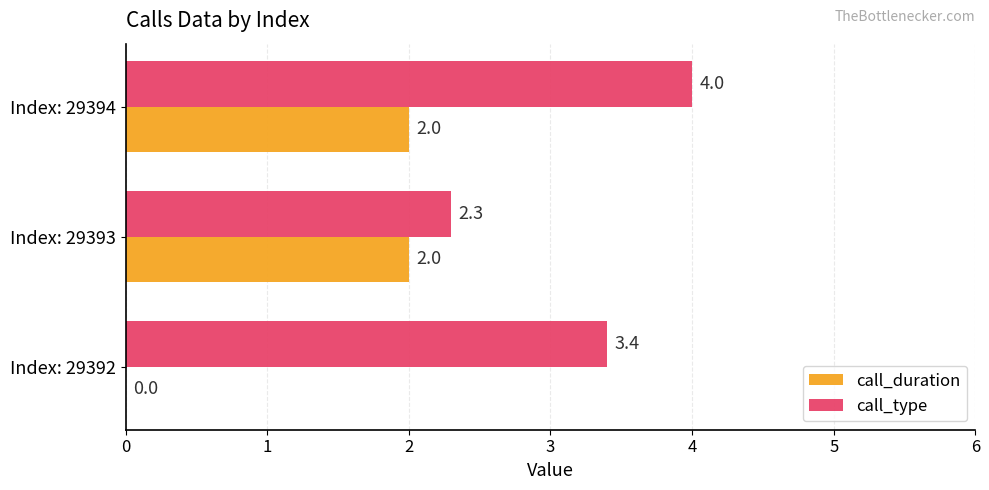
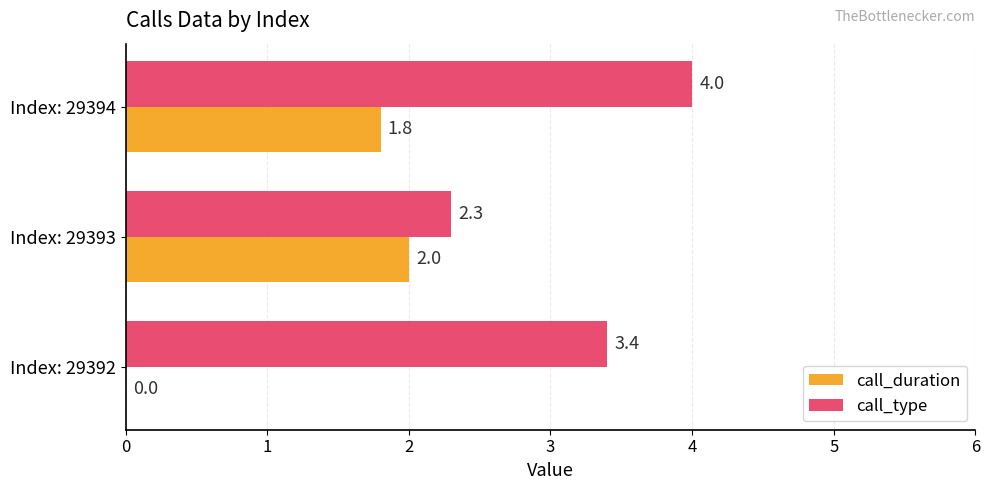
call_duration, Index: 29394: 2.0 -> 1.8
